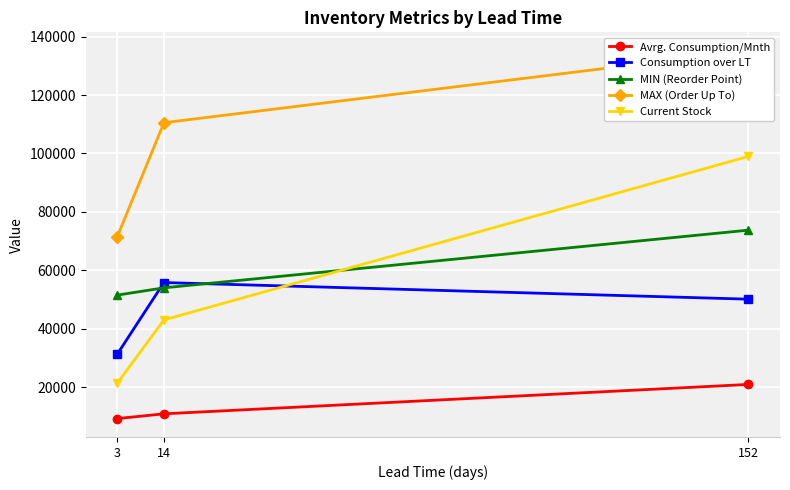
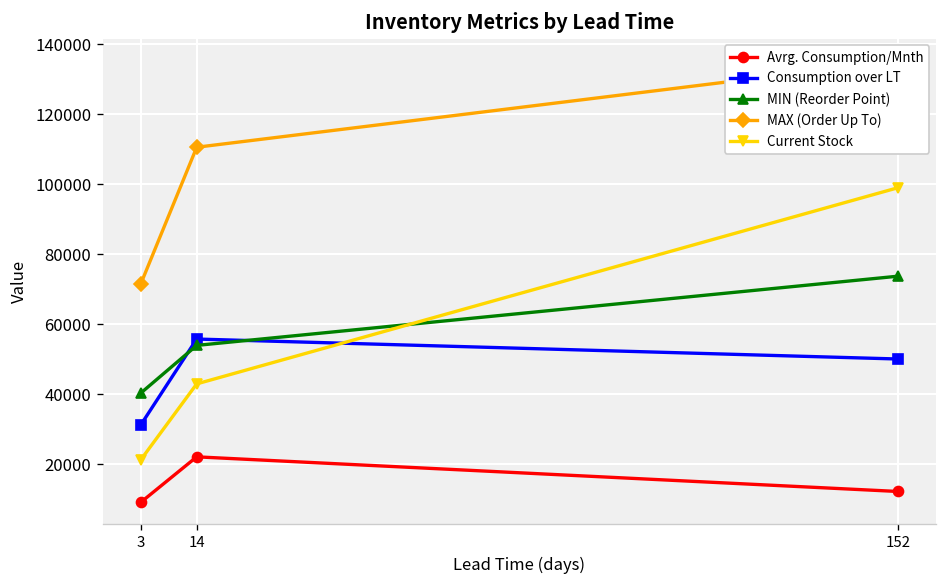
MIN (Reorder Point), 3: 51000 -> 40000
Avrg. Consumption/Mnth, 14: 11000 -> 22000
Avrg. Consumption/Mnth, 152: 21000 -> 12000
